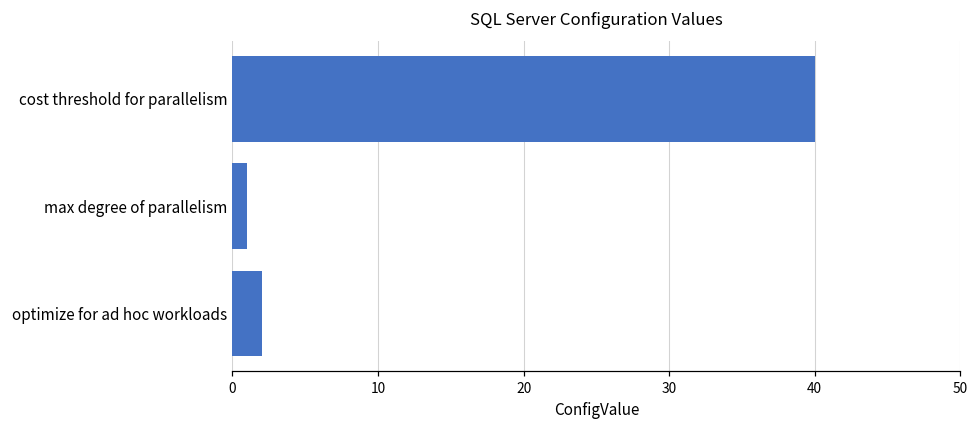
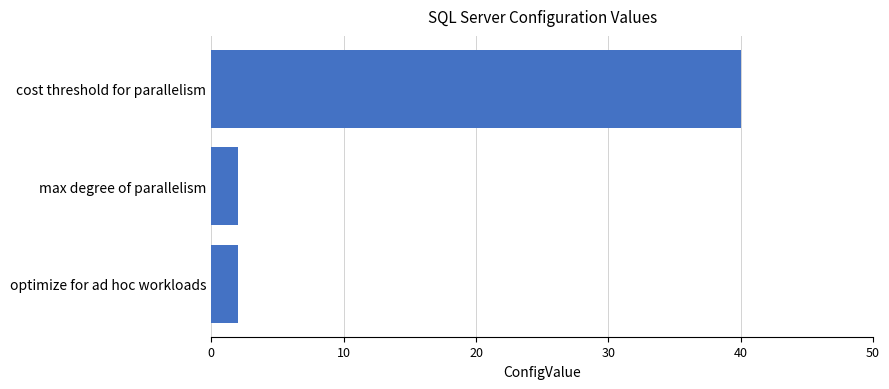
max degree of parallelism: 1 -> 2
